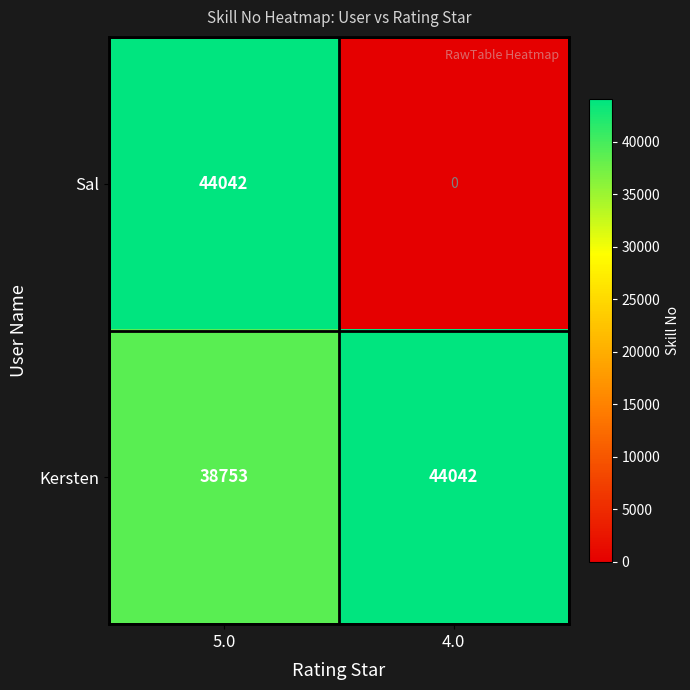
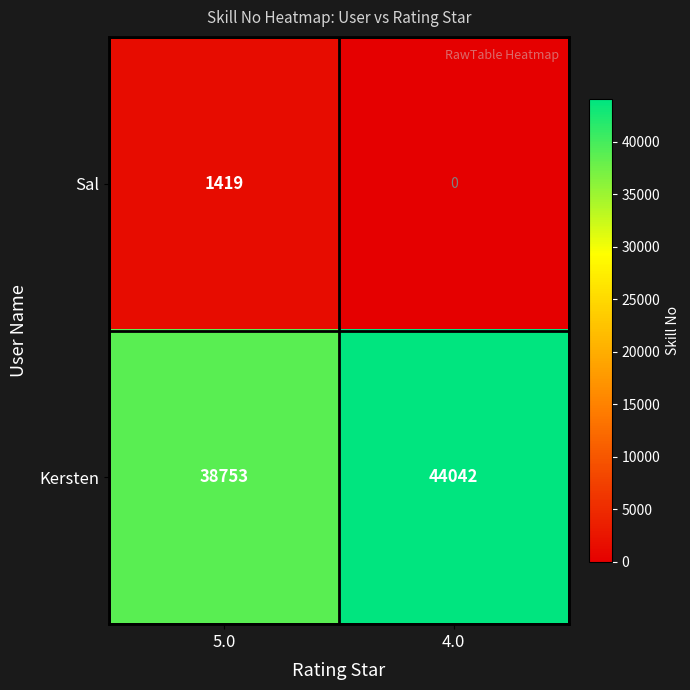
Sal, 5.0: 44042 -> 1419
